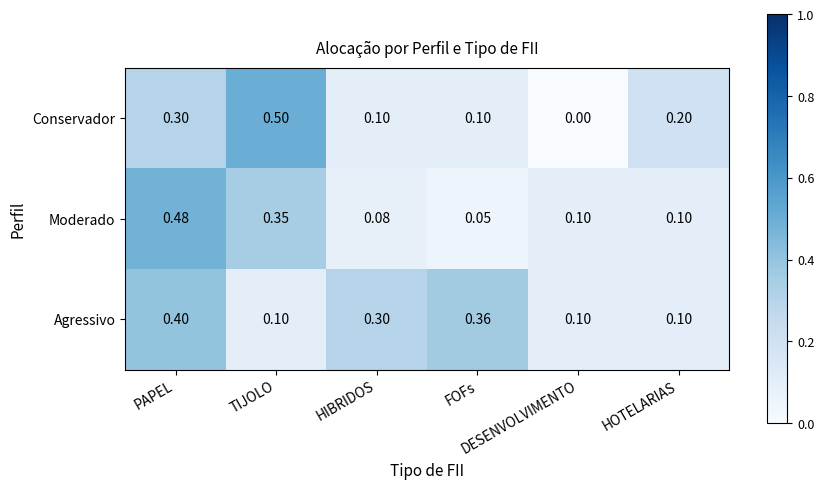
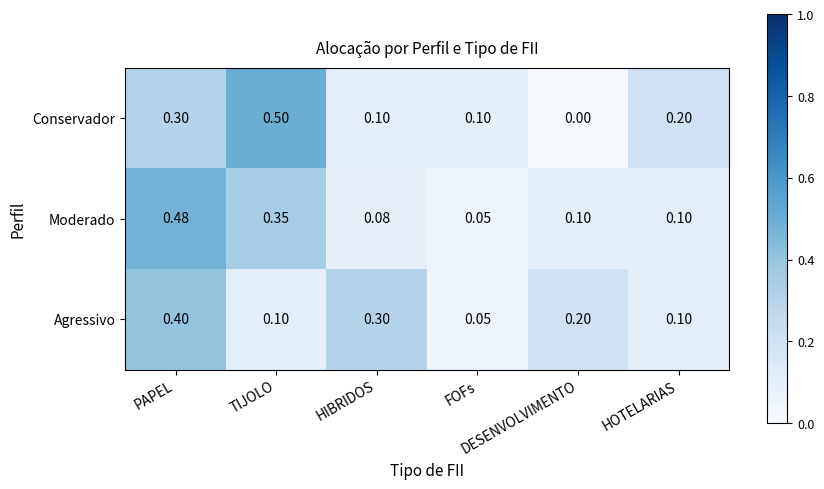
Agressivo, FOFs: 0.36 -> 0.05
Agressivo, DESENVOLVIMENTO: 0.10 -> 0.20
